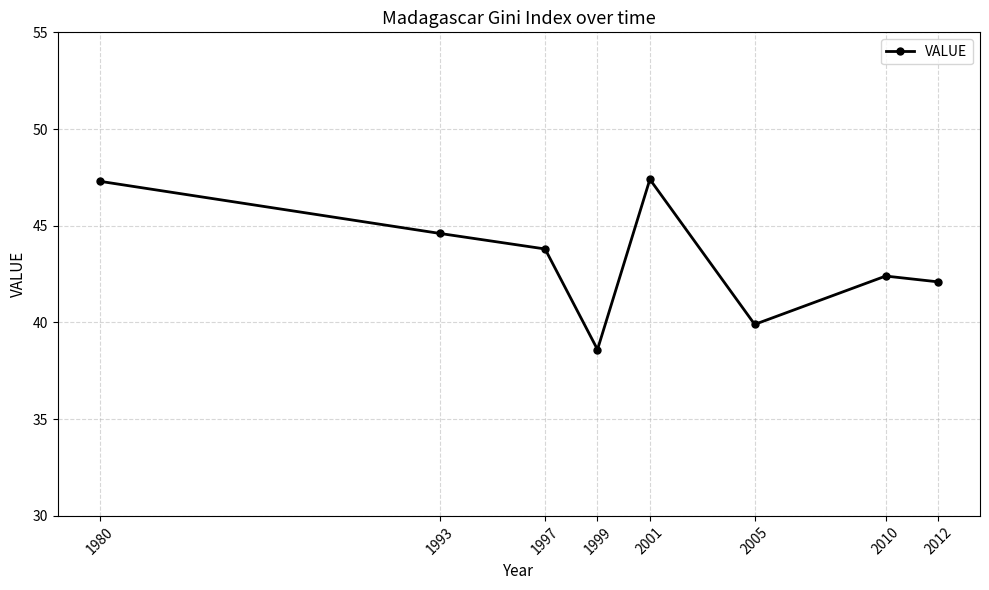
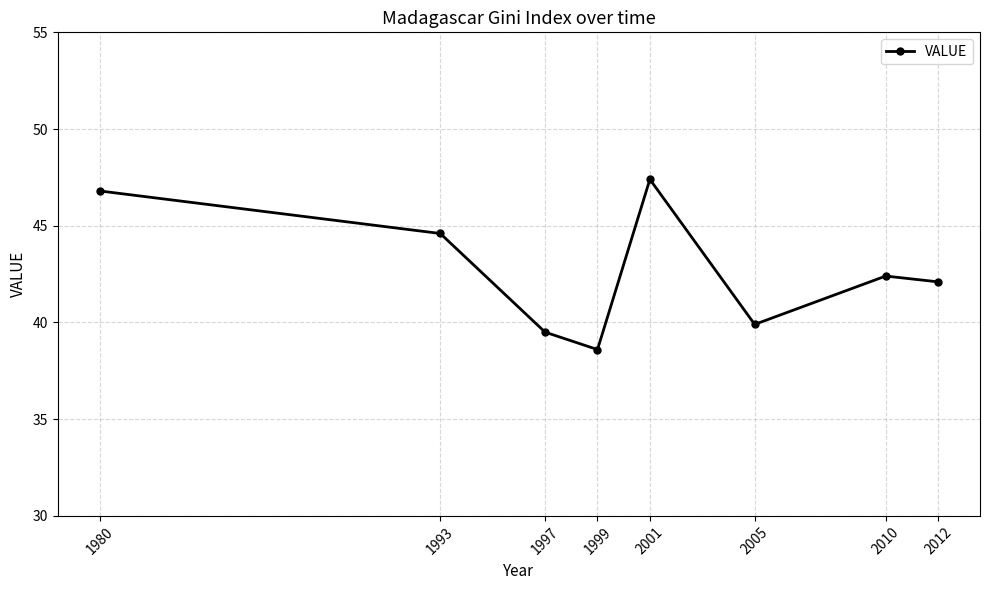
1980: 47.3 -> 46.8
1997: 43.8 -> 39.5
